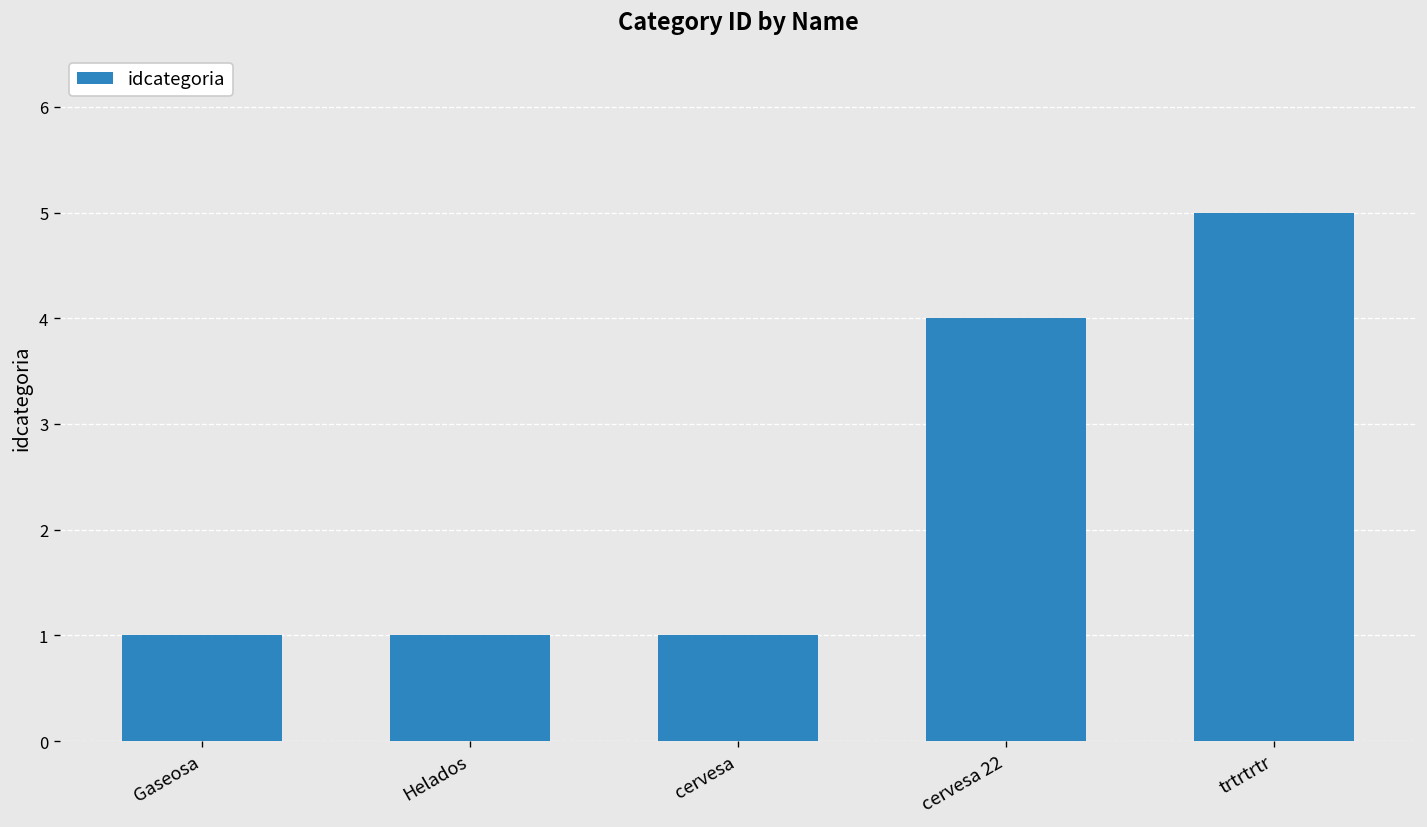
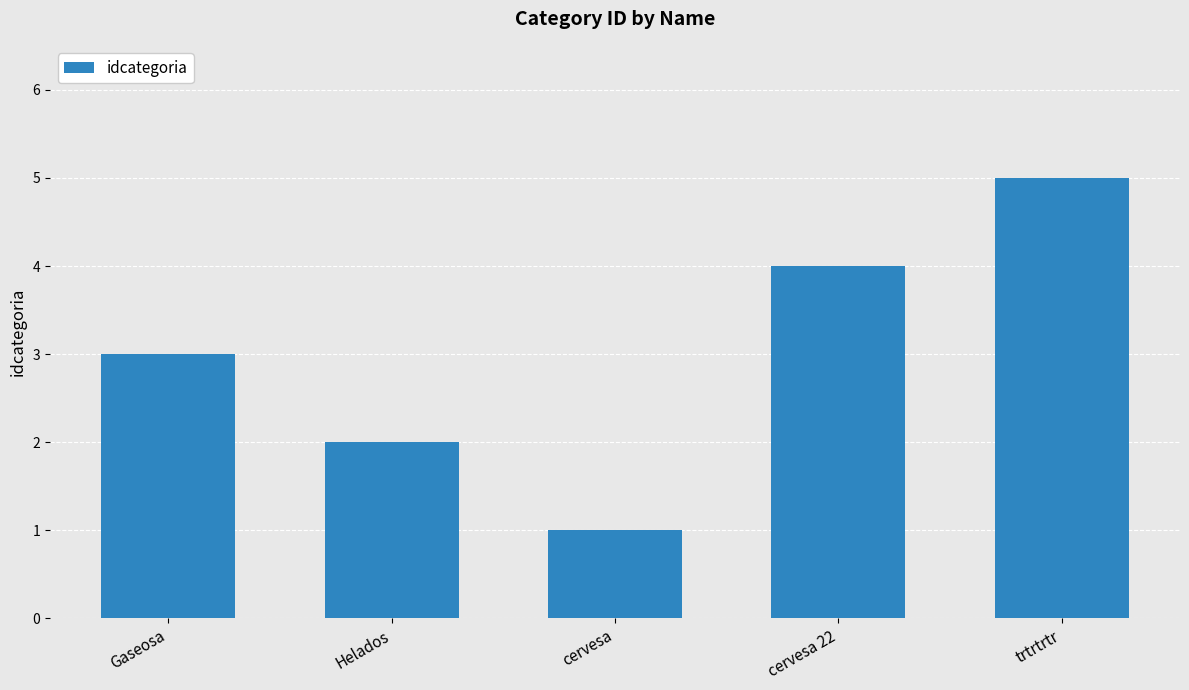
Gaseosa: 1 -> 3
Helados: 1 -> 2
